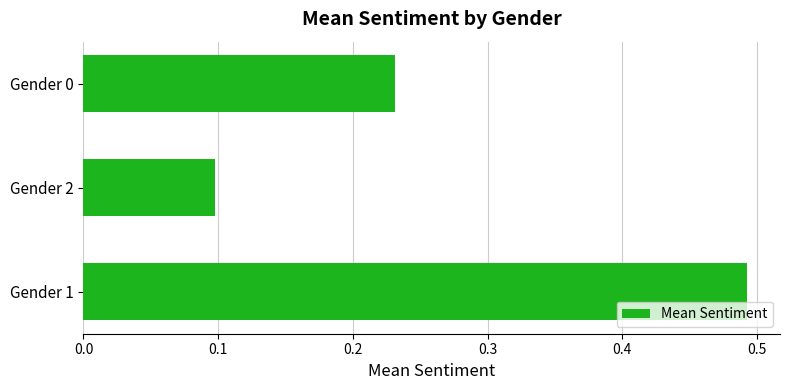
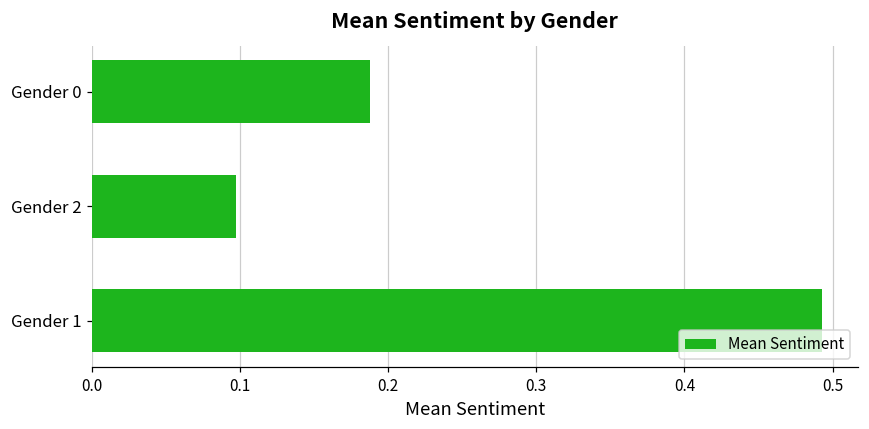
Gender 0: 0.231 -> 0.188
